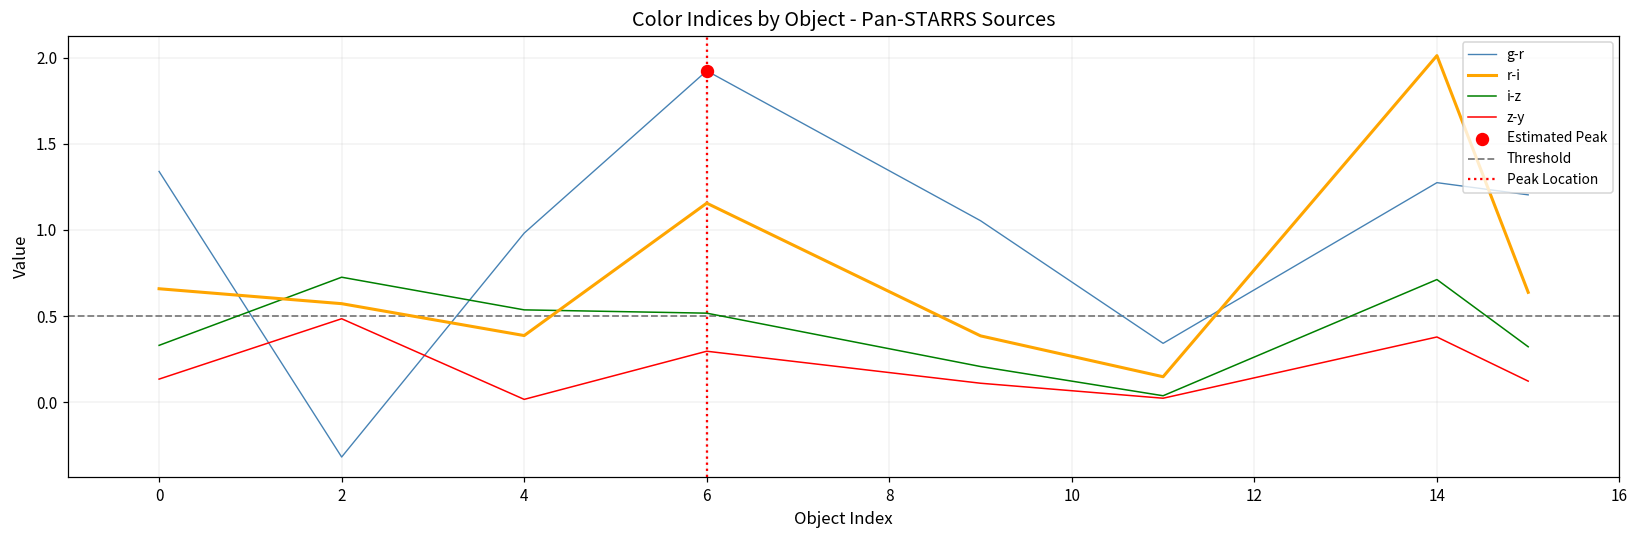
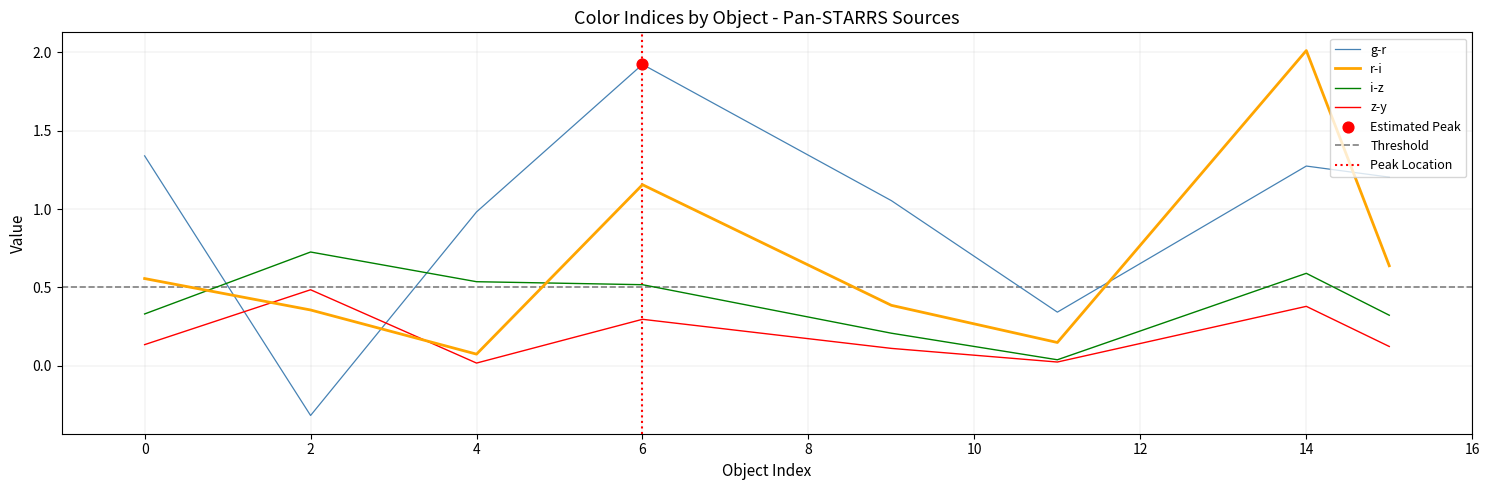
r-i, 0: 0.66 -> 0.56
r-i, 2: 0.57 -> 0.36
r-i, 4: 0.39 -> 0.07
i-z, 14: 0.71 -> 0.59
